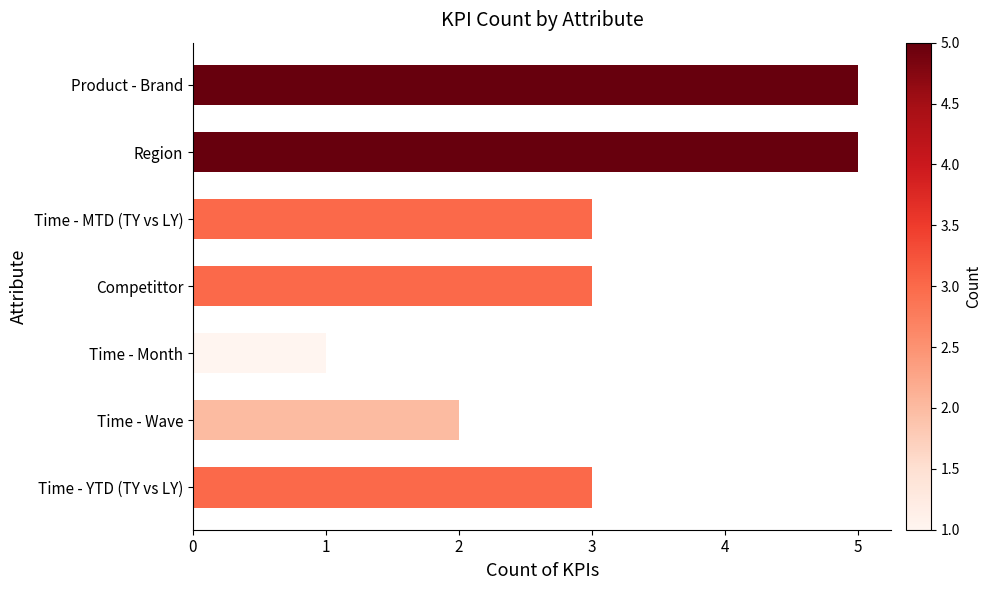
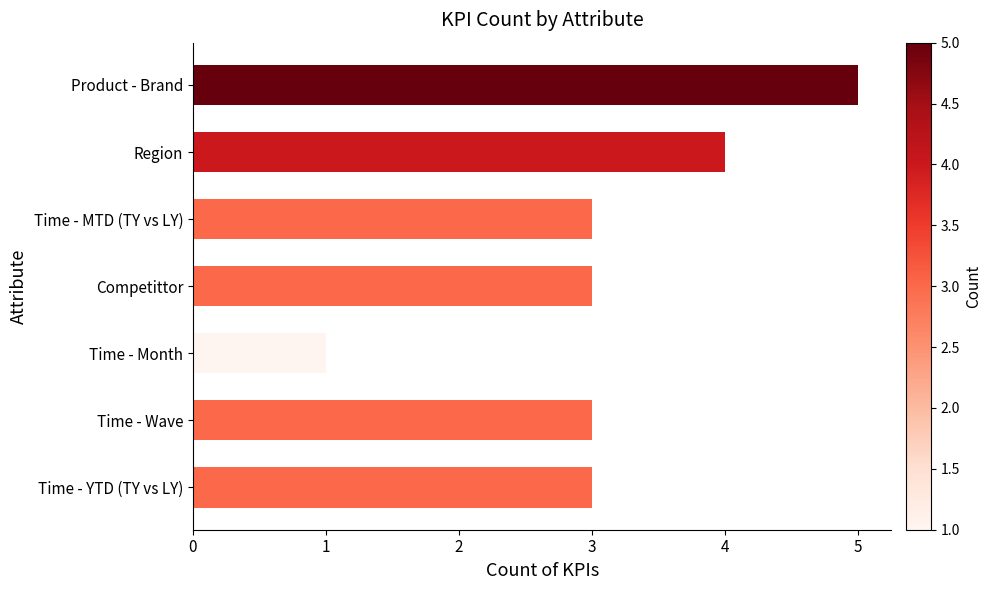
Region: 5 -> 4
Time - Wave: 2 -> 3
